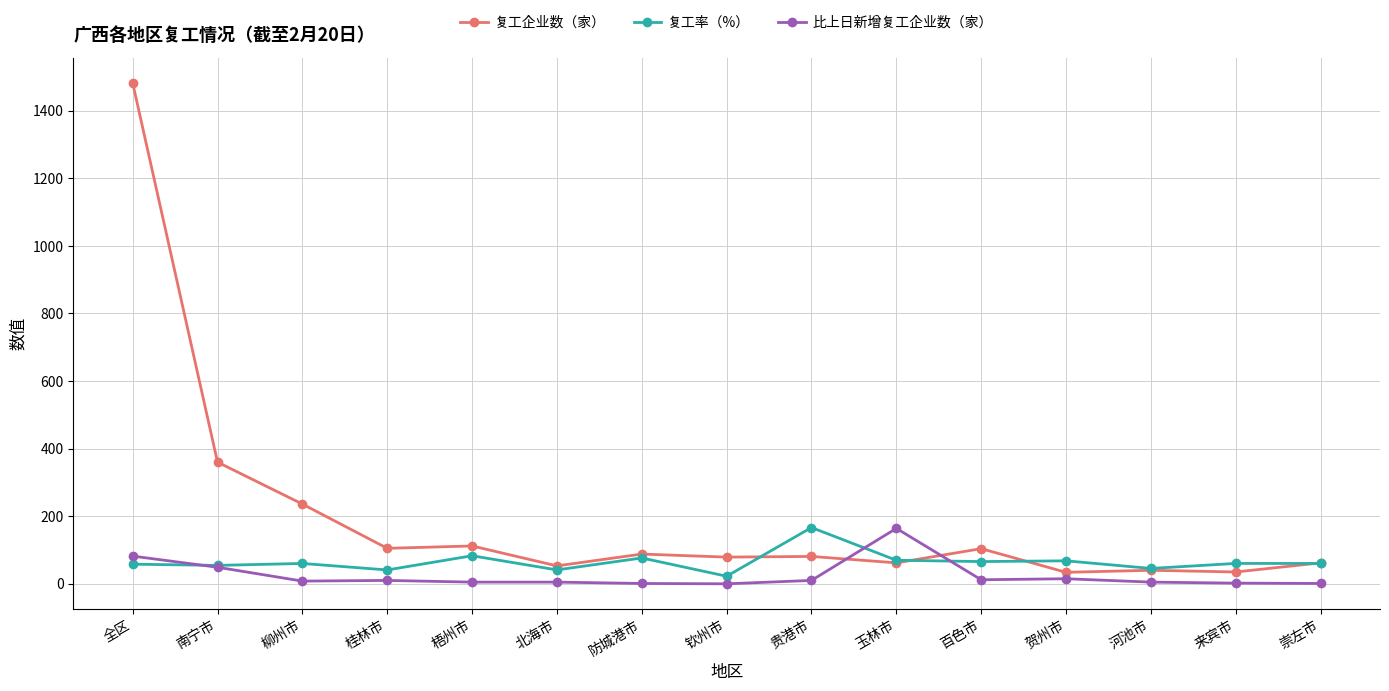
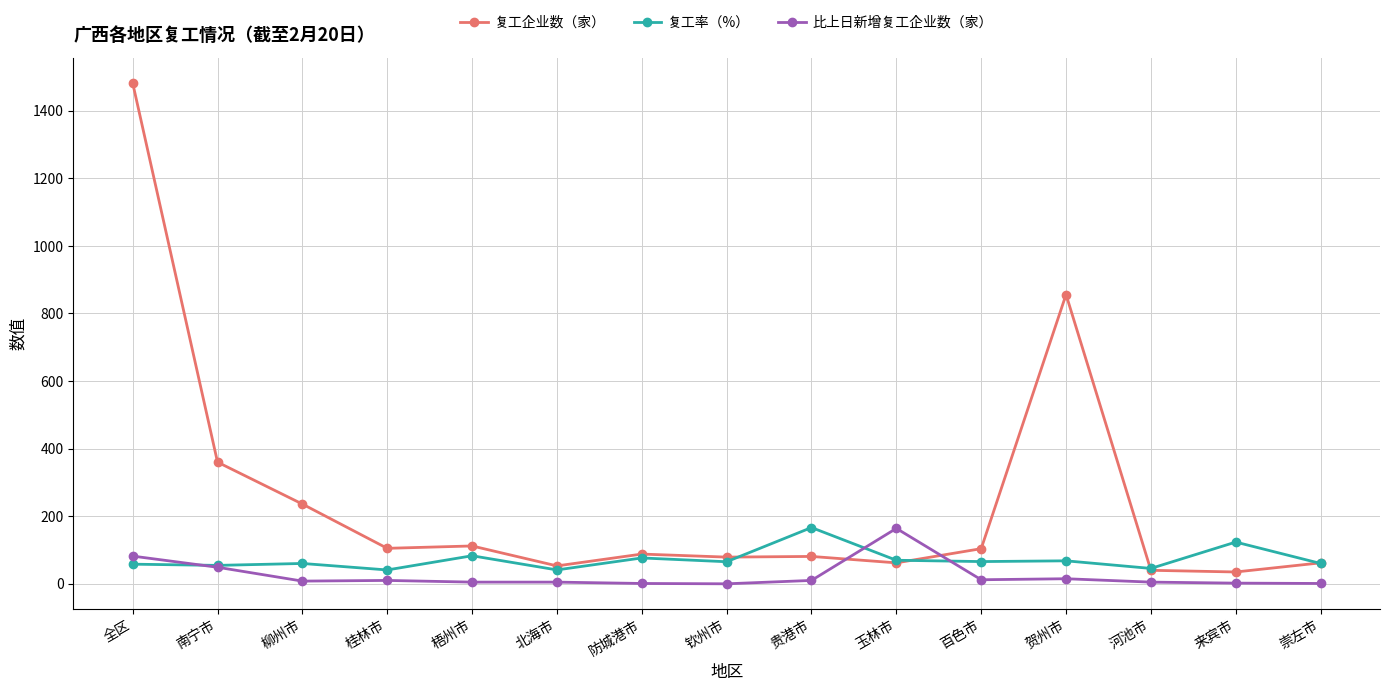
复工率（%）, 钦州市: 20 -> 70
复工企业数（家）, 贺州市: 30 -> 860
复工率（%）, 来宾市: 60 -> 120
